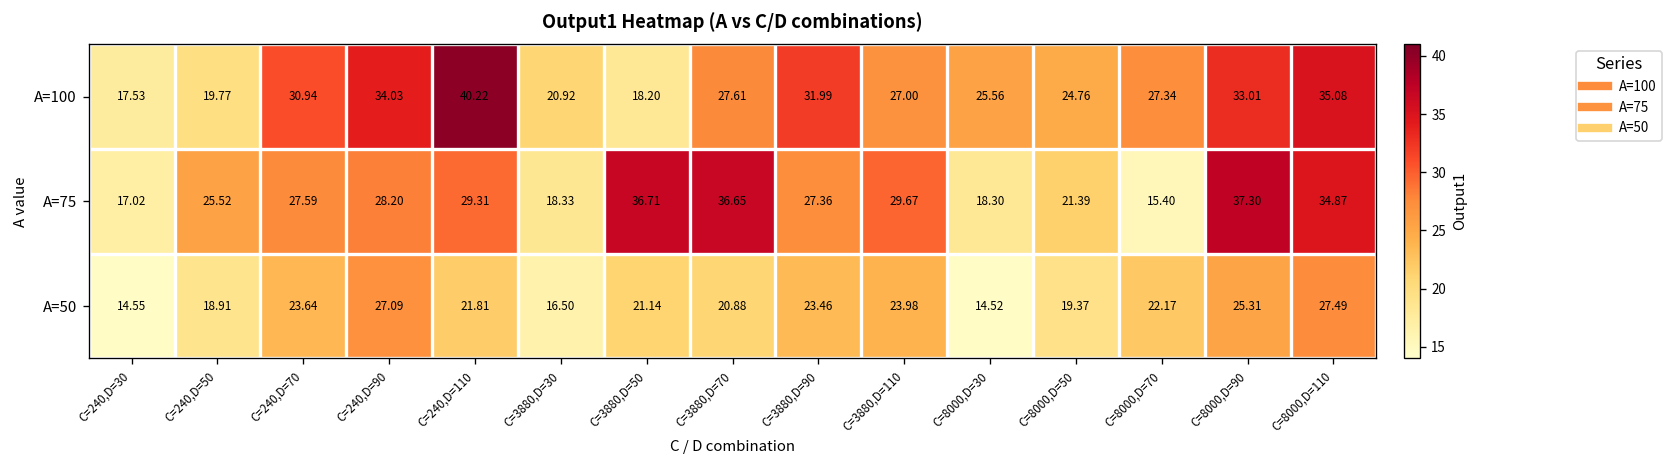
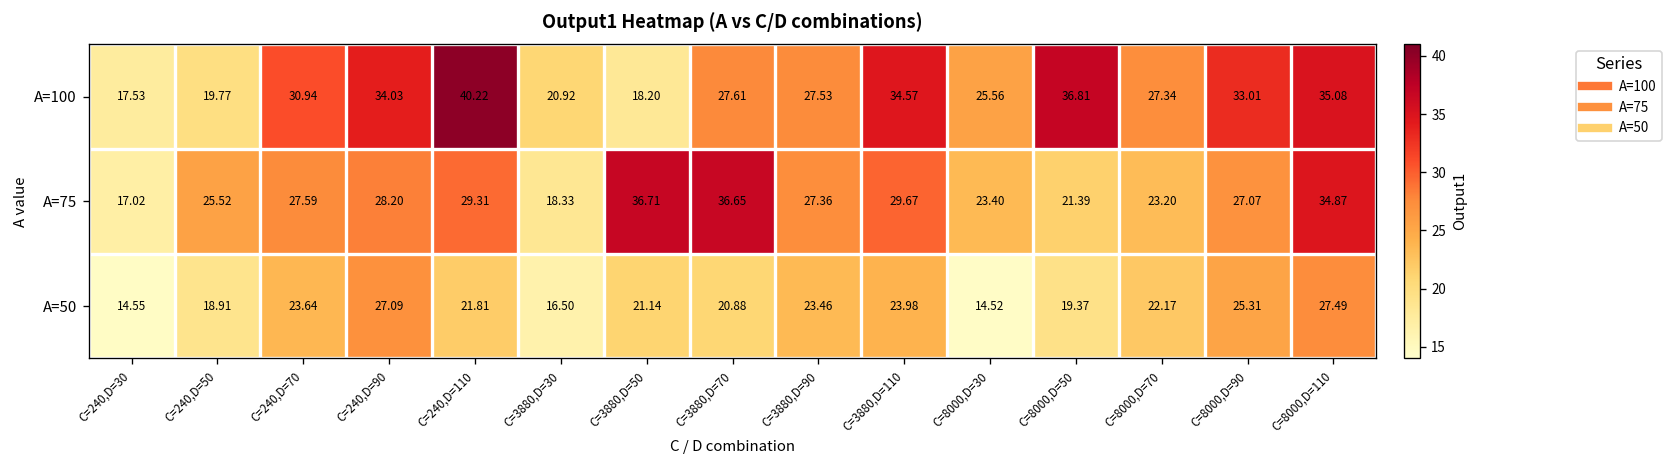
A=100, C=3880,D=90: 31.99 -> 27.53
A=100, C=3880,D=110: 27.00 -> 34.57
A=100, C=8000,D=50: 24.76 -> 36.81
A=75, C=8000,D=30: 18.30 -> 23.40
A=75, C=8000,D=70: 15.40 -> 23.20
A=75, C=8000,D=90: 37.30 -> 27.07
